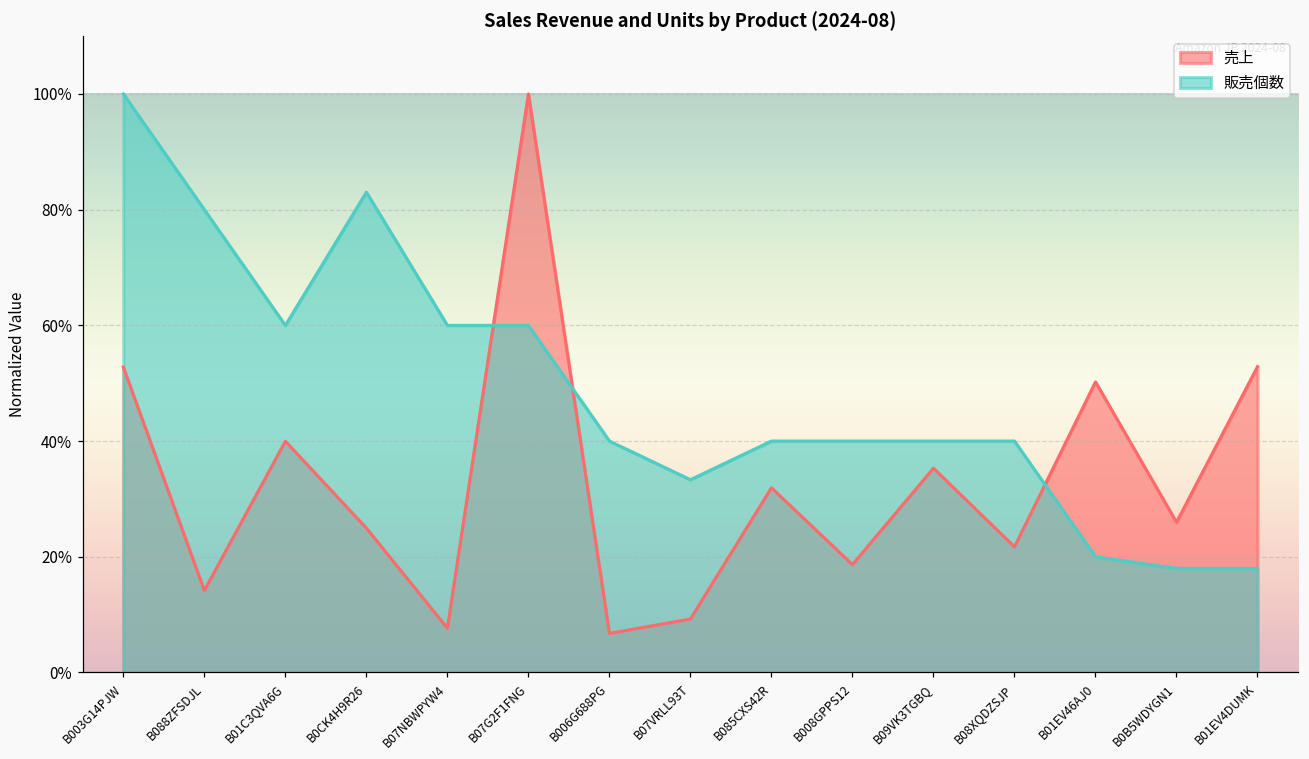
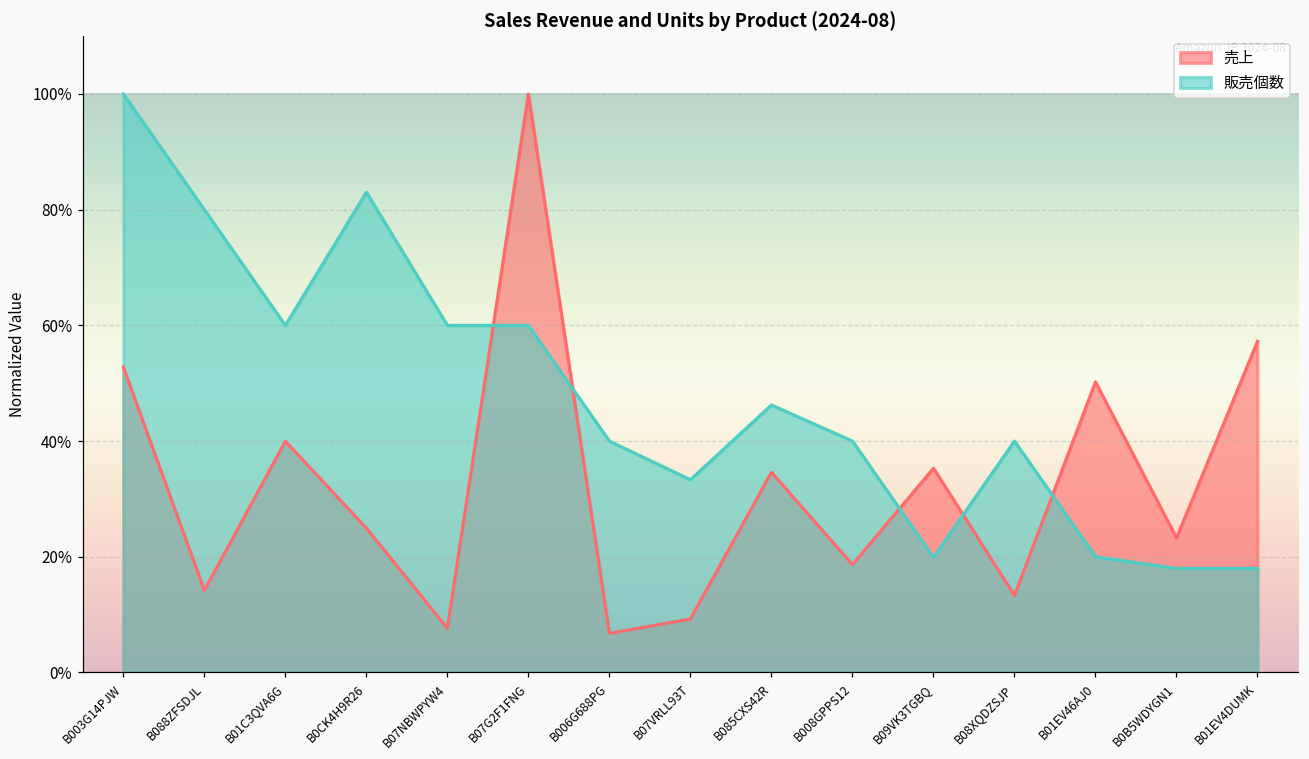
売上, B085CXS42R: 32% -> 35%
販売個数, B085CXS42R: 40% -> 46%
販売個数, B09VK3TGBQ: 40% -> 20%
売上, B08XQDZSJP: 22% -> 13%
売上, B0B5WDYGN1: 26% -> 23%
売上, B01EV4DUMK: 53% -> 57%
